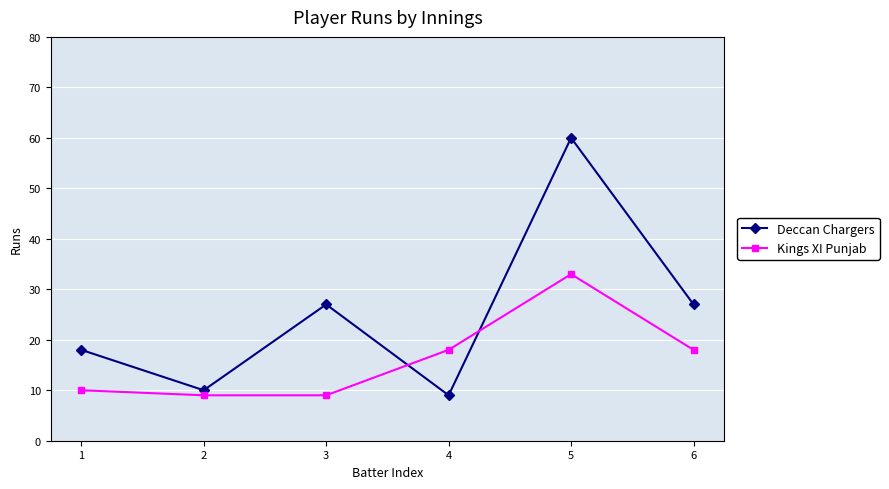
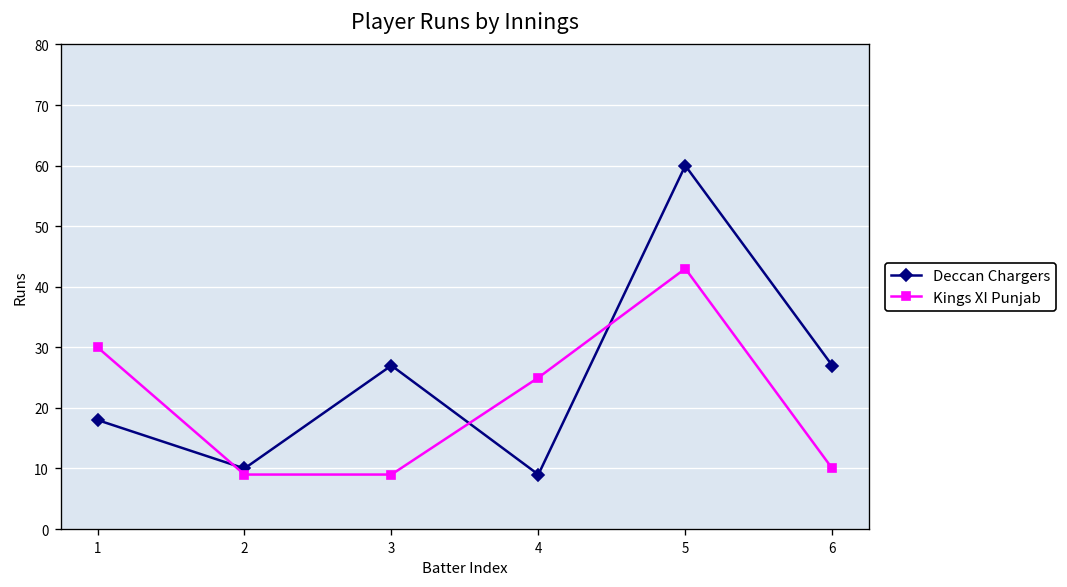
Kings XI Punjab, 1: 10 -> 30
Kings XI Punjab, 4: 18 -> 25
Kings XI Punjab, 5: 33 -> 43
Kings XI Punjab, 6: 18 -> 10
